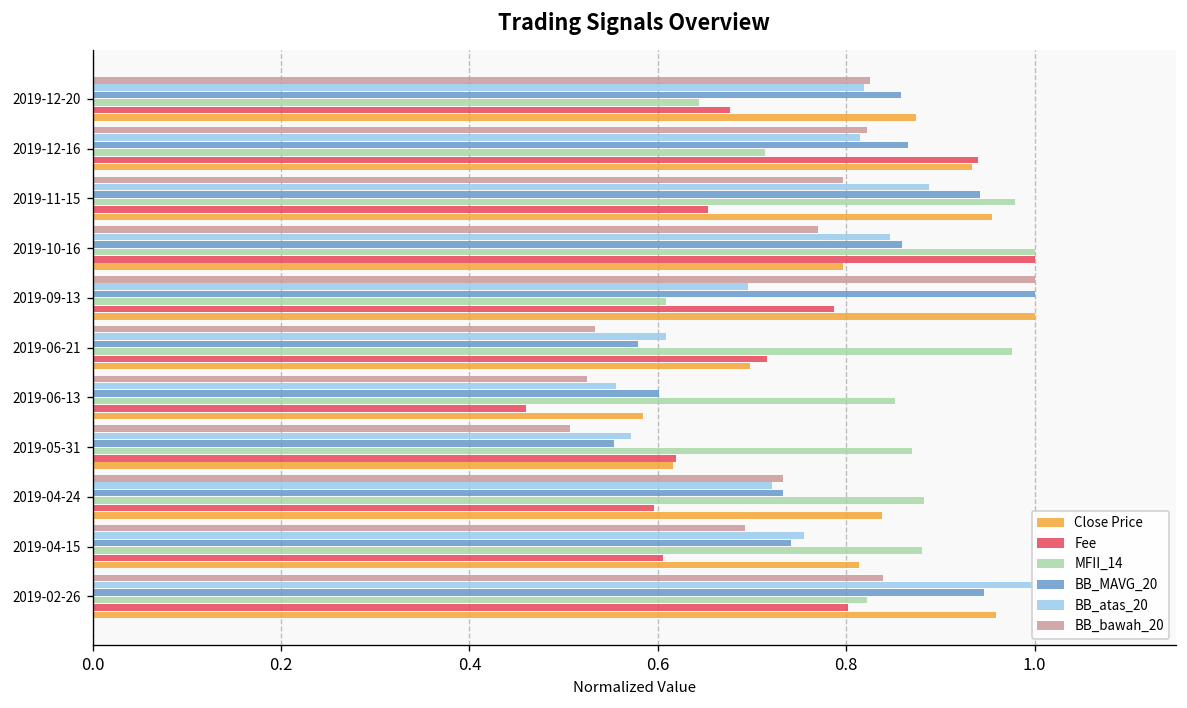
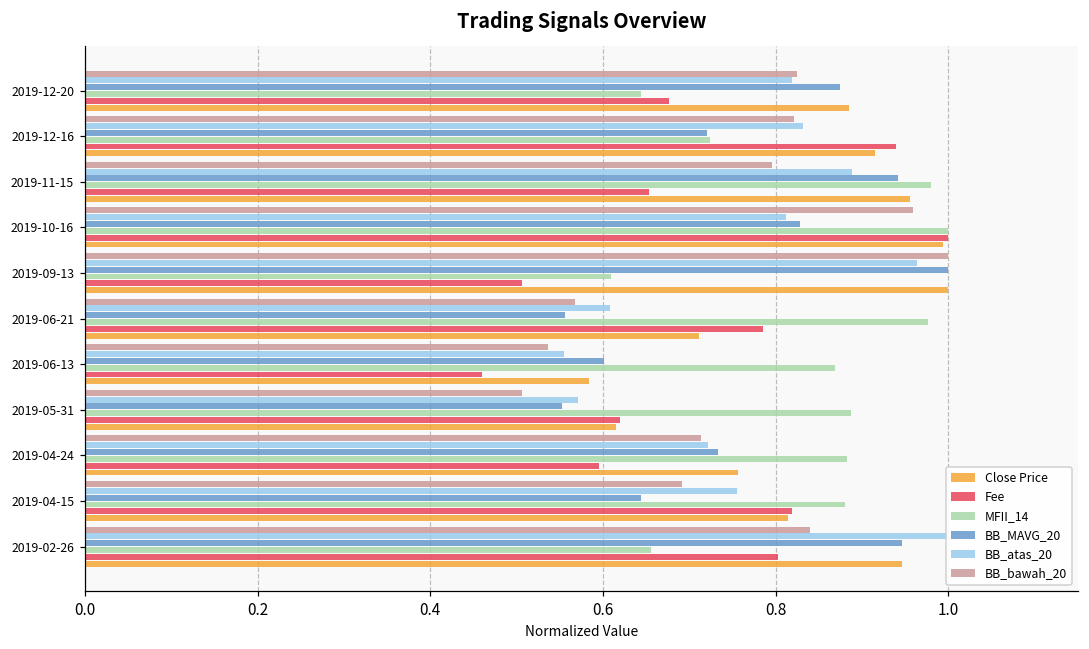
BB_MAVG_20, 2019-12-20: 0.86 -> 0.87
Close Price, 2019-12-20: 0.87 -> 0.89
BB_atas_20, 2019-12-16: 0.81 -> 0.83
BB_MAVG_20, 2019-12-16: 0.87 -> 0.72
MFII_14, 2019-12-16: 0.71 -> 0.72
Close Price, 2019-12-16: 0.93 -> 0.92
BB_bawah_20, 2019-10-16: 0.77 -> 0.96
BB_atas_20, 2019-10-16: 0.85 -> 0.81
BB_MAVG_20, 2019-10-16: 0.86 -> 0.83
Close Price, 2019-10-16: 0.80 -> 0.99
BB_atas_20, 2019-09-13: 0.70 -> 0.96
Fee, 2019-09-13: 0.79 -> 0.51
BB_bawah_20, 2019-06-21: 0.53 -> 0.57
BB_MAVG_20, 2019-06-21: 0.58 -> 0.56
Fee, 2019-06-21: 0.72 -> 0.79
Close Price, 2019-06-21: 0.70 -> 0.71
BB_bawah_20, 2019-06-13: 0.53 -> 0.54
MFII_14, 2019-06-13: 0.85 -> 0.87
MFII_14, 2019-05-31: 0.87 -> 0.89
BB_bawah_20, 2019-04-24: 0.73 -> 0.71
Close Price, 2019-04-24: 0.84 -> 0.76
BB_MAVG_20, 2019-04-15: 0.74 -> 0.64
Fee, 2019-04-15: 0.61 -> 0.82
MFII_14, 2019-02-26: 0.82 -> 0.66
Close Price, 2019-02-26: 0.96 -> 0.95
